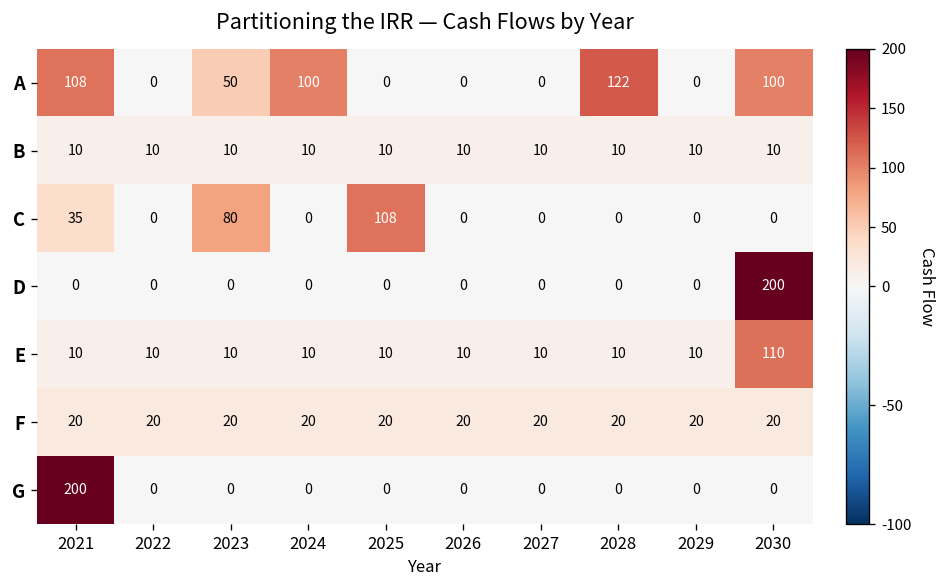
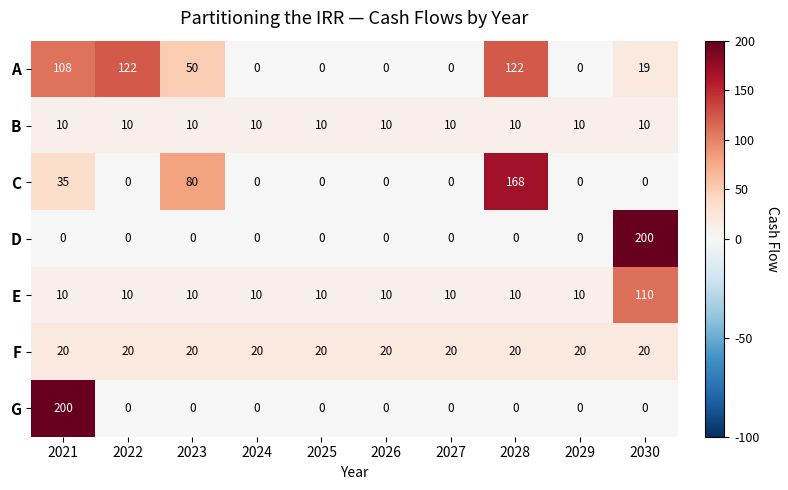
A, 2022: 0 -> 122
A, 2024: 100 -> 0
A, 2030: 100 -> 19
C, 2025: 108 -> 0
C, 2028: 0 -> 168
